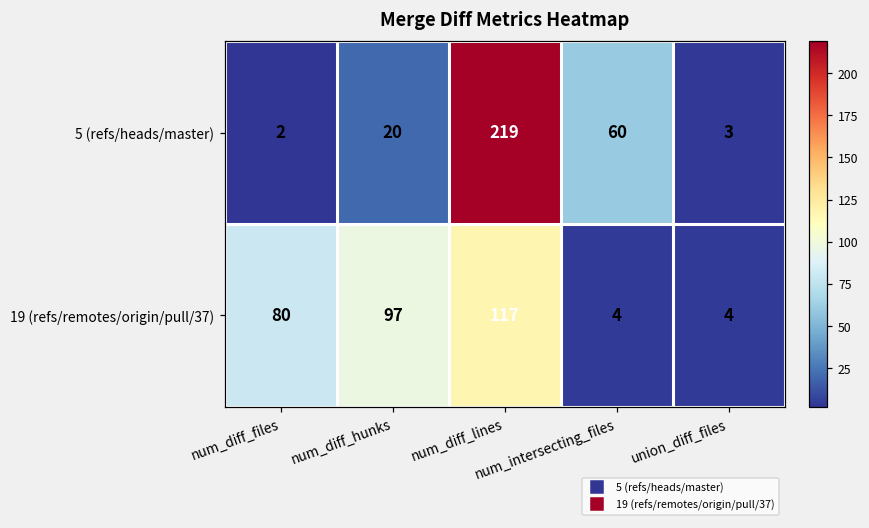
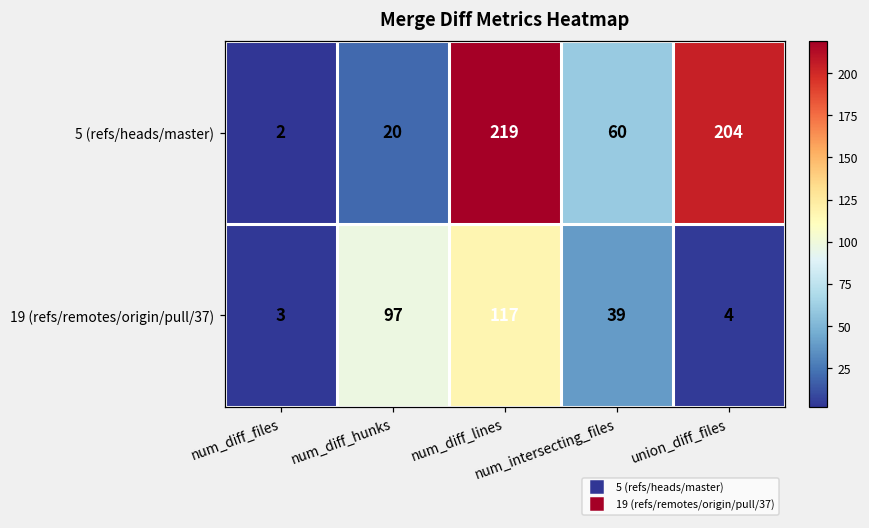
5 (refs/heads/master), union_diff_files: 3 -> 204
19 (refs/remotes/origin/pull/37), num_diff_files: 80 -> 3
19 (refs/remotes/origin/pull/37), num_intersecting_files: 4 -> 39
